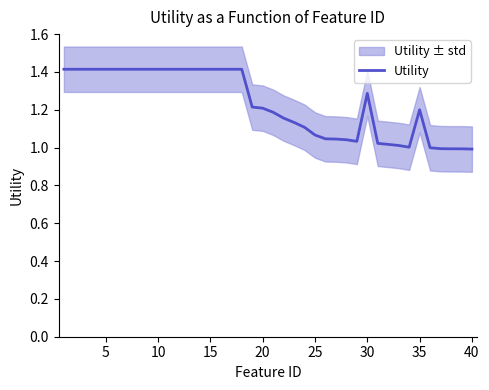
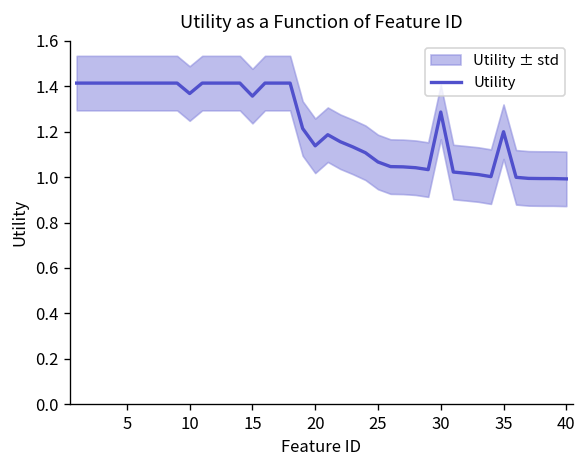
Utility, 10: 1.41 -> 1.37
Utility, 15: 1.41 -> 1.36
Utility, 20: 1.21 -> 1.14
